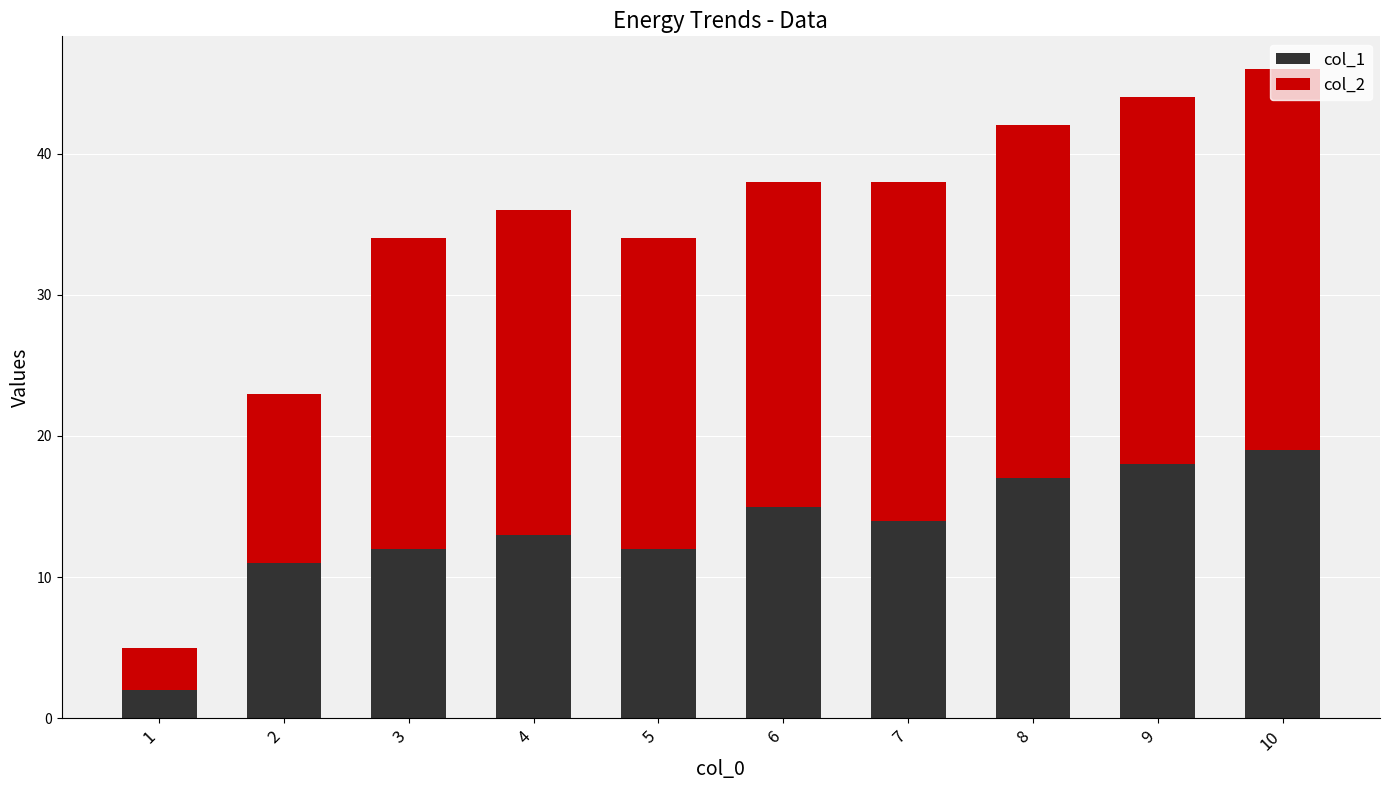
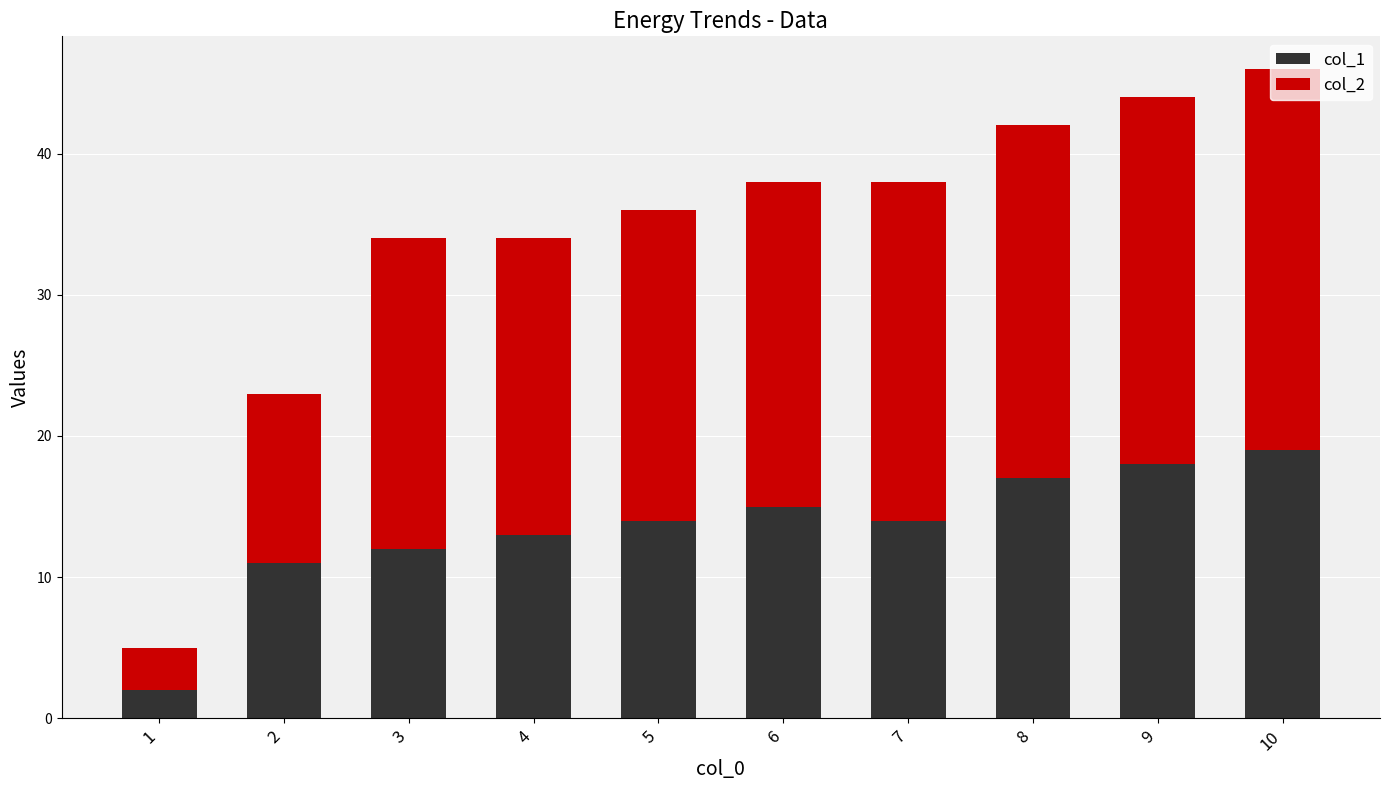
col_2, 4: 23 -> 21
col_1, 5: 12 -> 14
